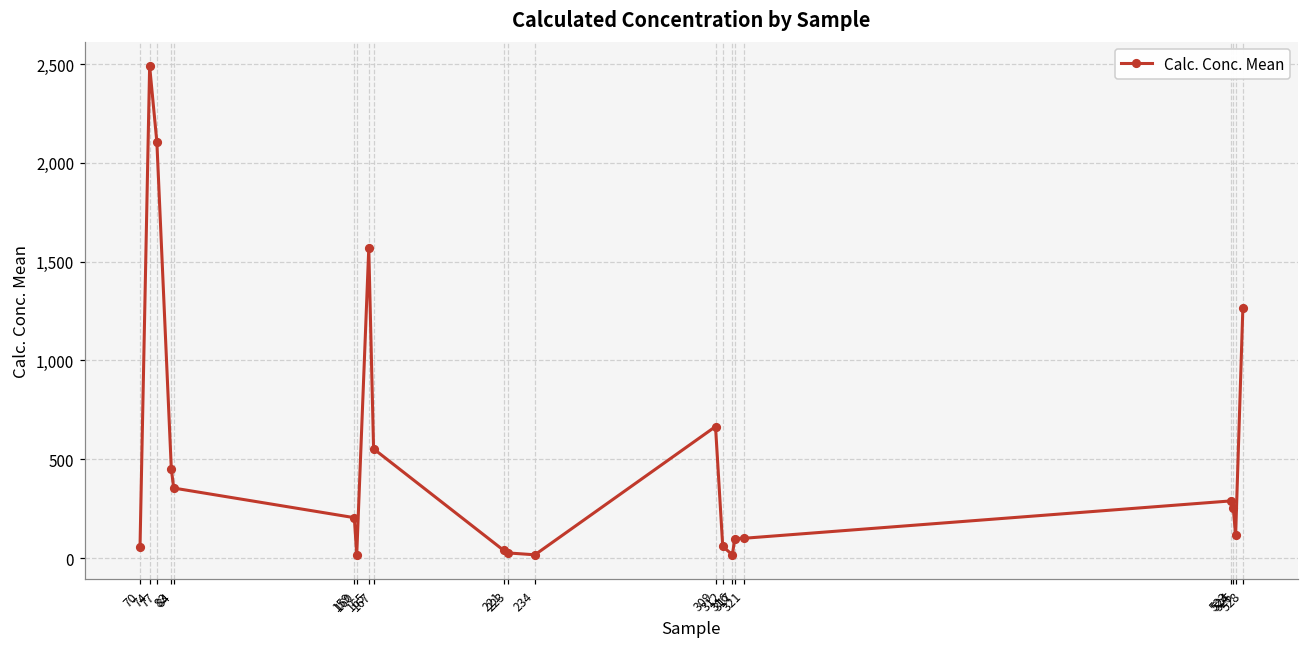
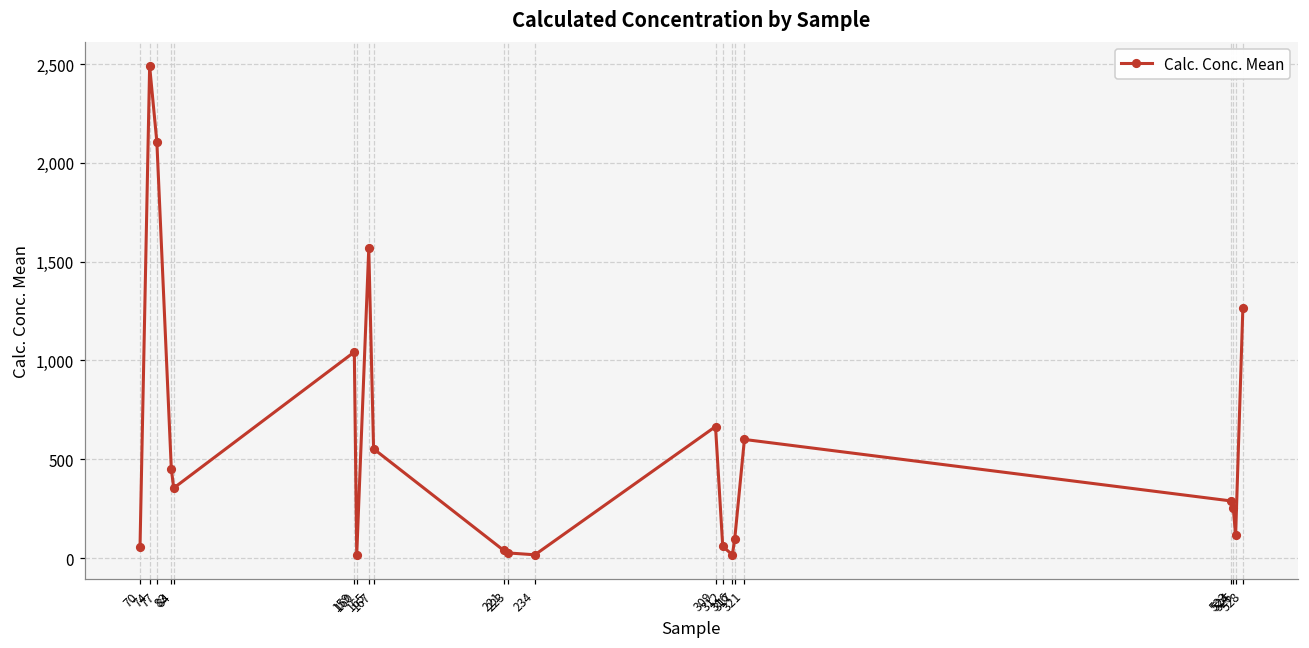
159: 200 -> 1,040
321: 100 -> 600
